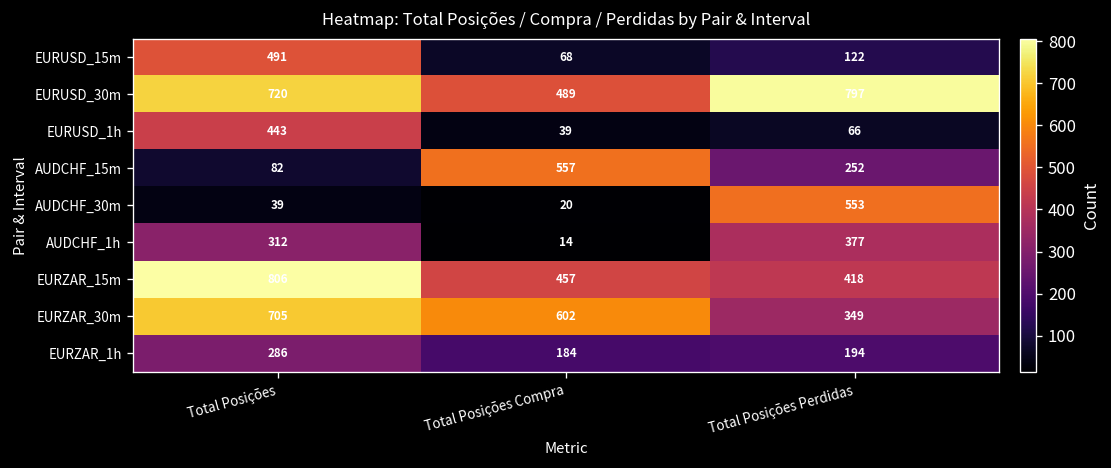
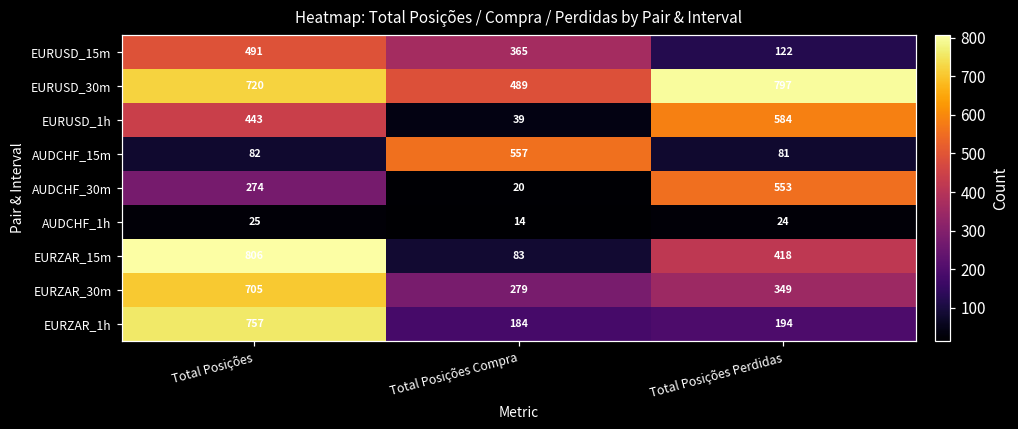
EURUSD_15m, Total Posições Compra: 68 -> 365
EURUSD_1h, Total Posições Perdidas: 66 -> 584
AUDCHF_15m, Total Posições Perdidas: 252 -> 81
AUDCHF_30m, Total Posições: 39 -> 274
AUDCHF_1h, Total Posições: 312 -> 25
AUDCHF_1h, Total Posições Perdidas: 377 -> 24
EURZAR_15m, Total Posições Compra: 457 -> 83
EURZAR_30m, Total Posições Compra: 602 -> 279
EURZAR_1h, Total Posições: 286 -> 757
